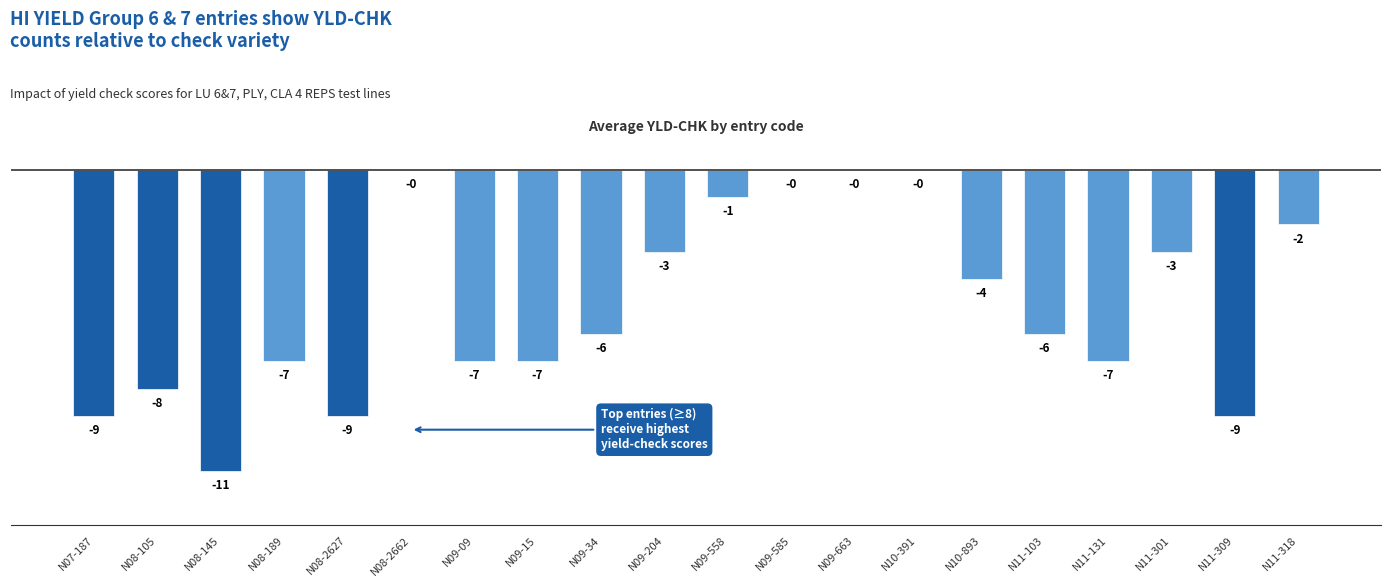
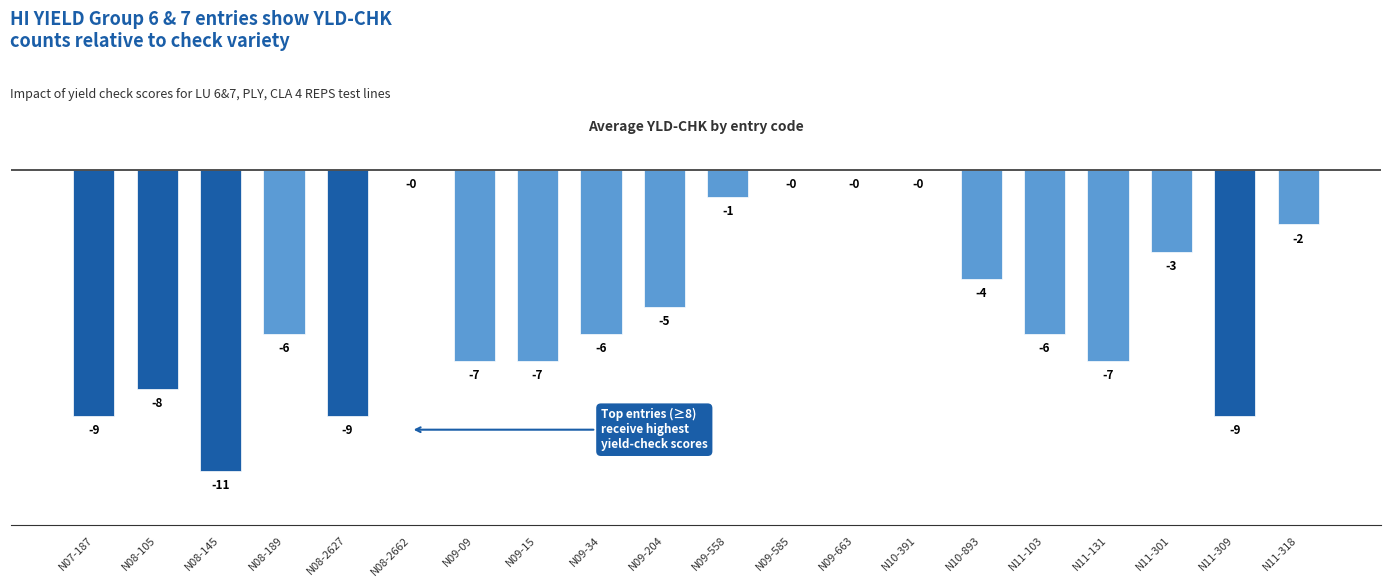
N08-189: -7 -> -6
N09-204: -3 -> -5
